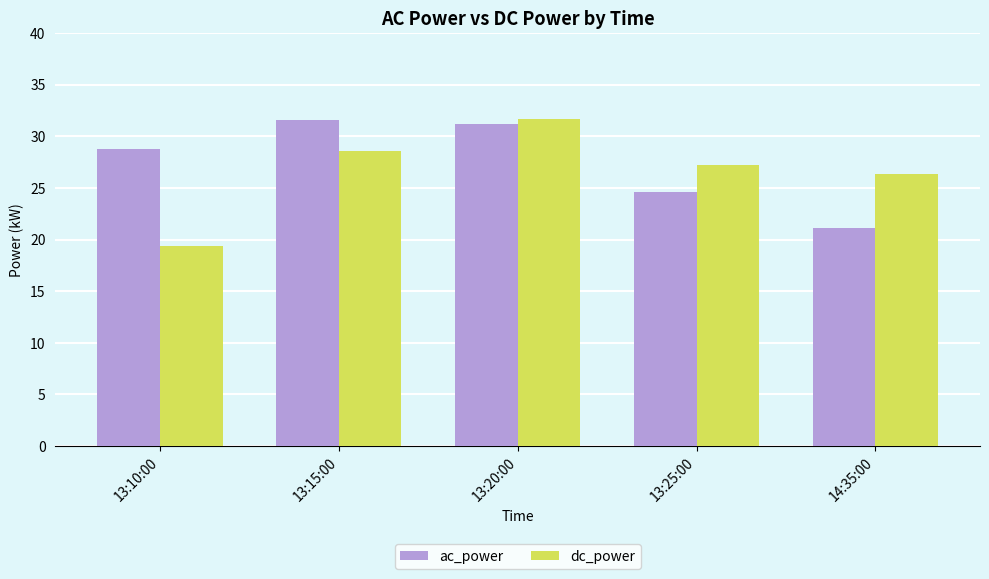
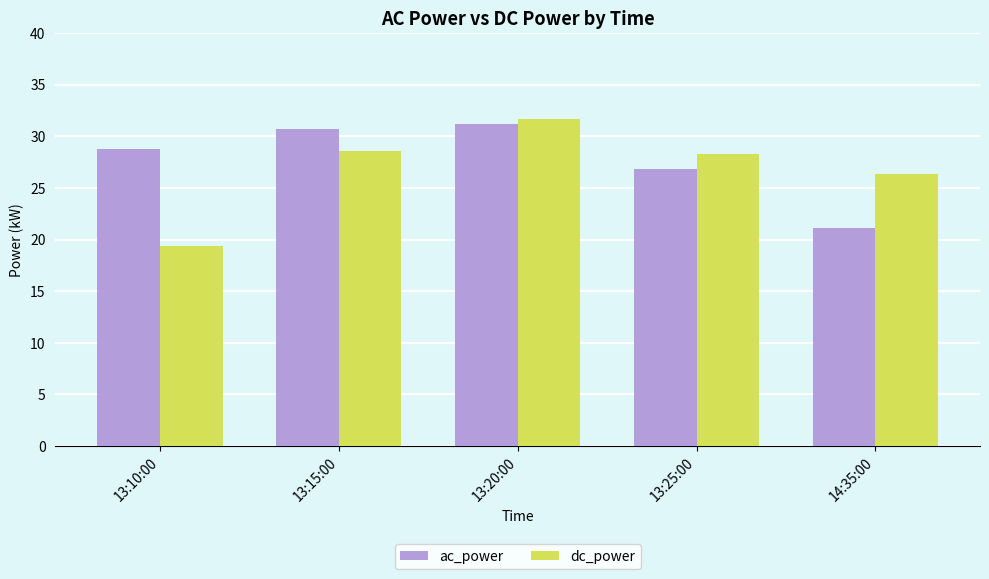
ac_power, 13:15:00: 31.6 -> 30.7
ac_power, 13:25:00: 24.6 -> 26.8
dc_power, 13:25:00: 27.2 -> 28.3
